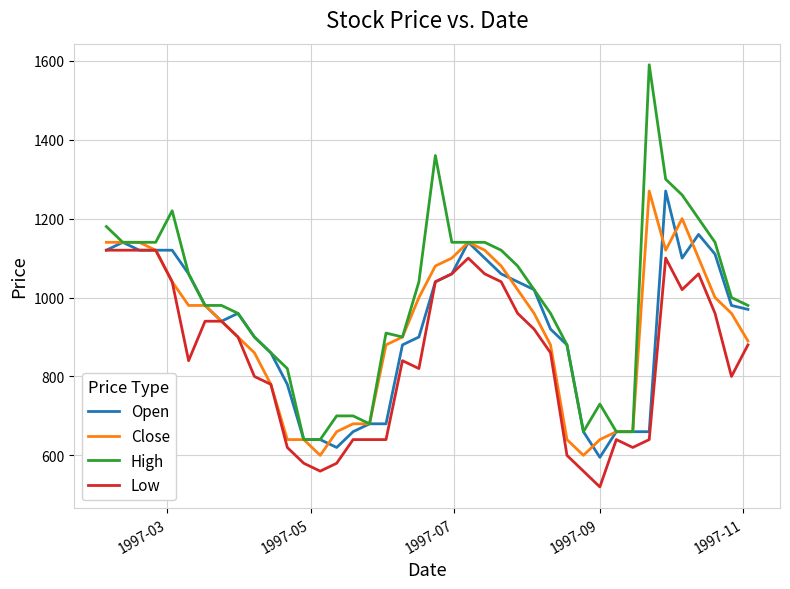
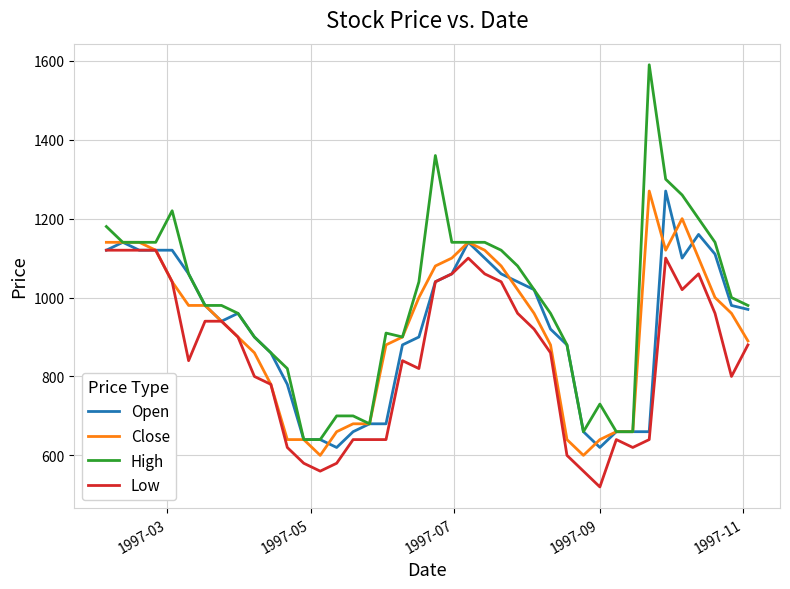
Open, 1997-09: 600 -> 620
